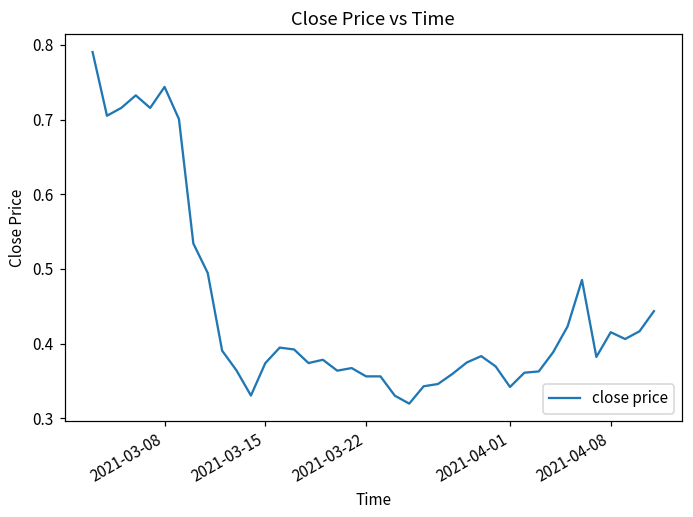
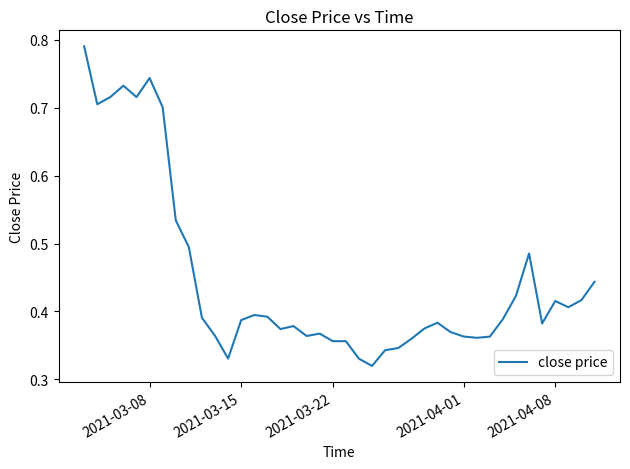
2021-03-15: 0.37 -> 0.39
2021-04-01: 0.34 -> 0.36
